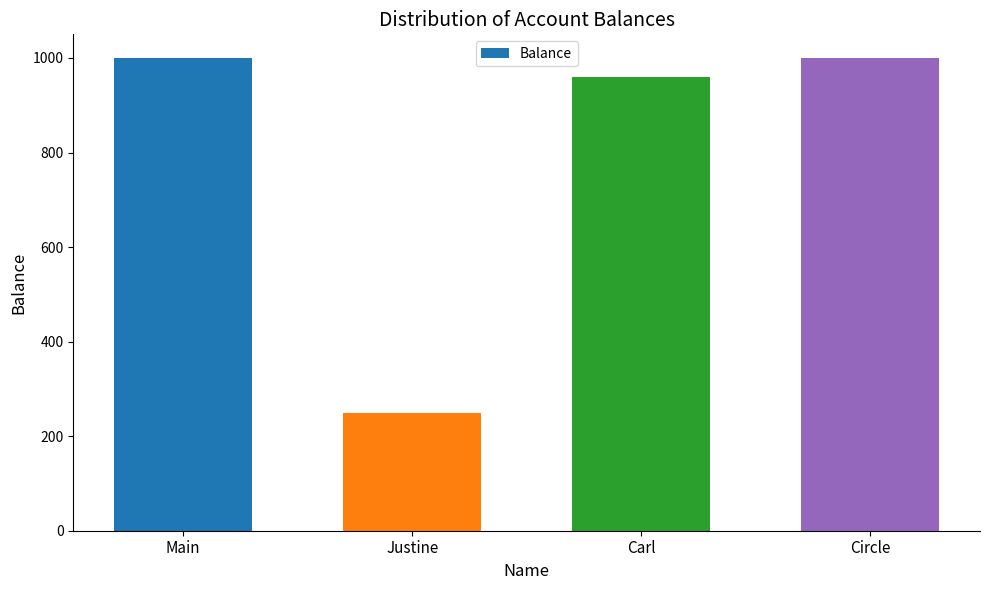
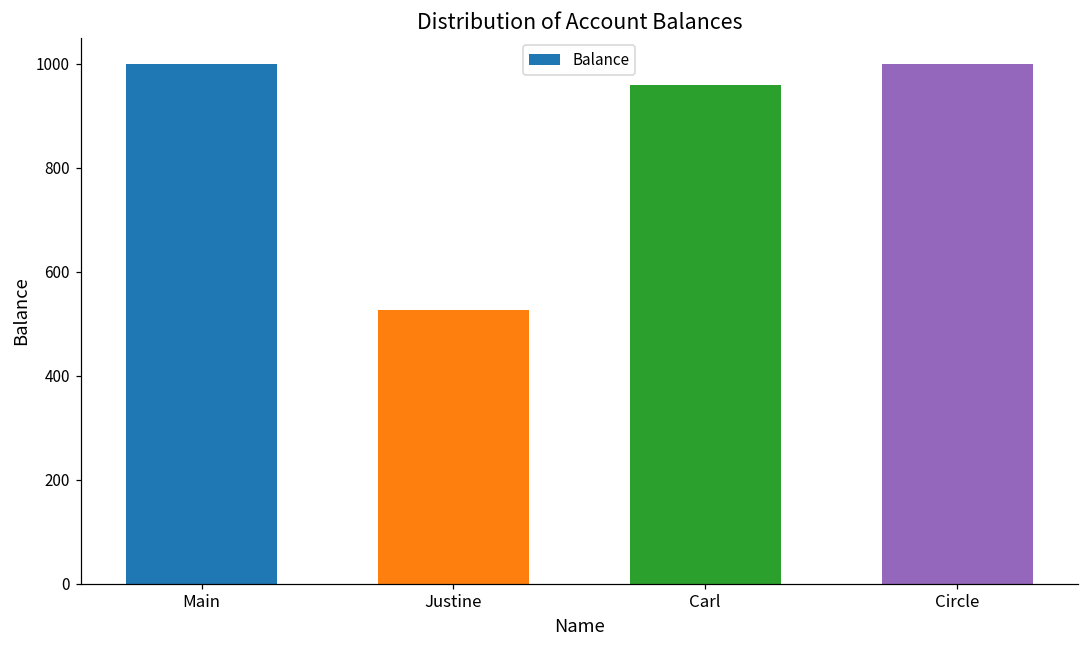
Justine: 250 -> 530
